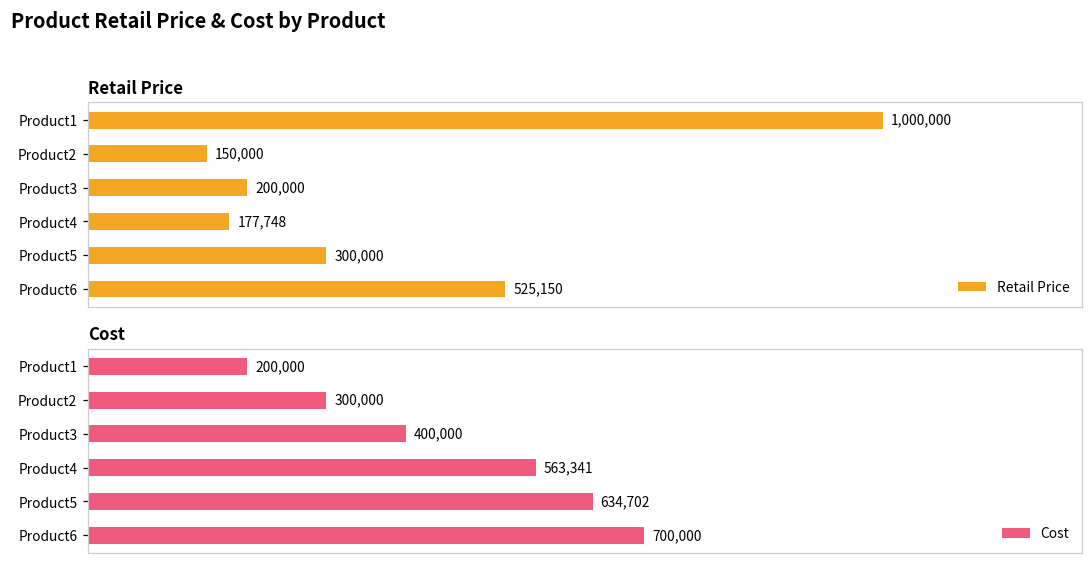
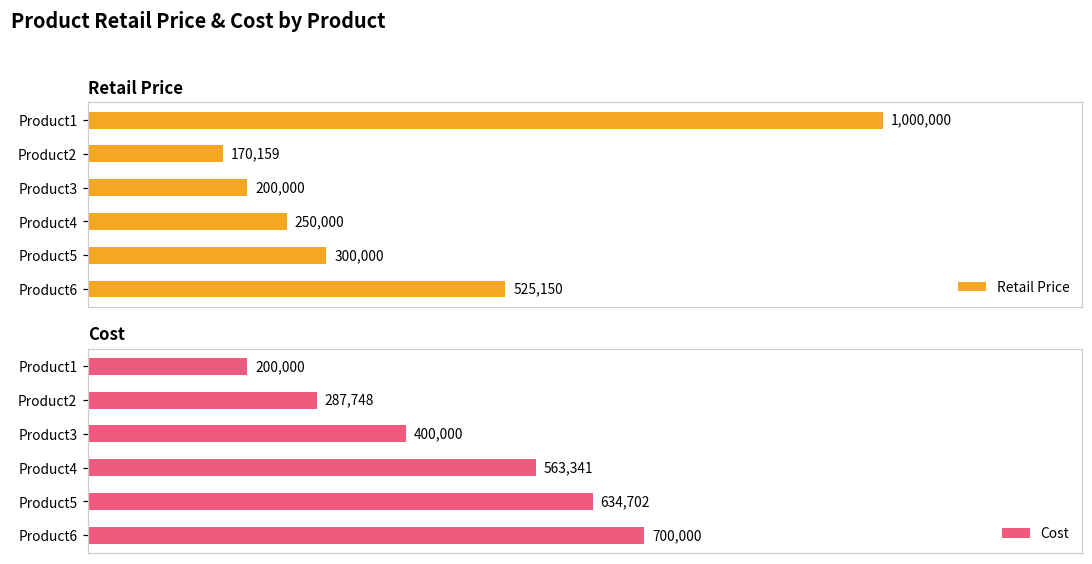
Retail Price, Product2: 150,000 -> 170,159
Retail Price, Product4: 177,748 -> 250,000
Cost, Product2: 300,000 -> 287,748
